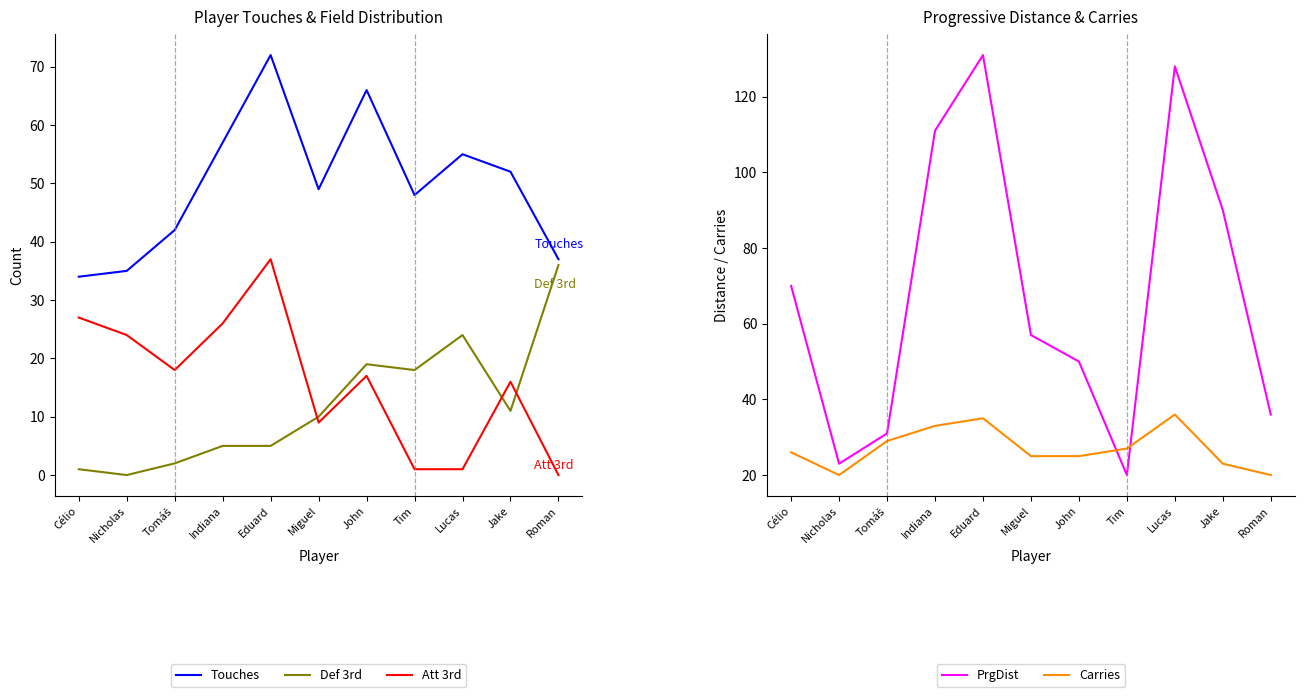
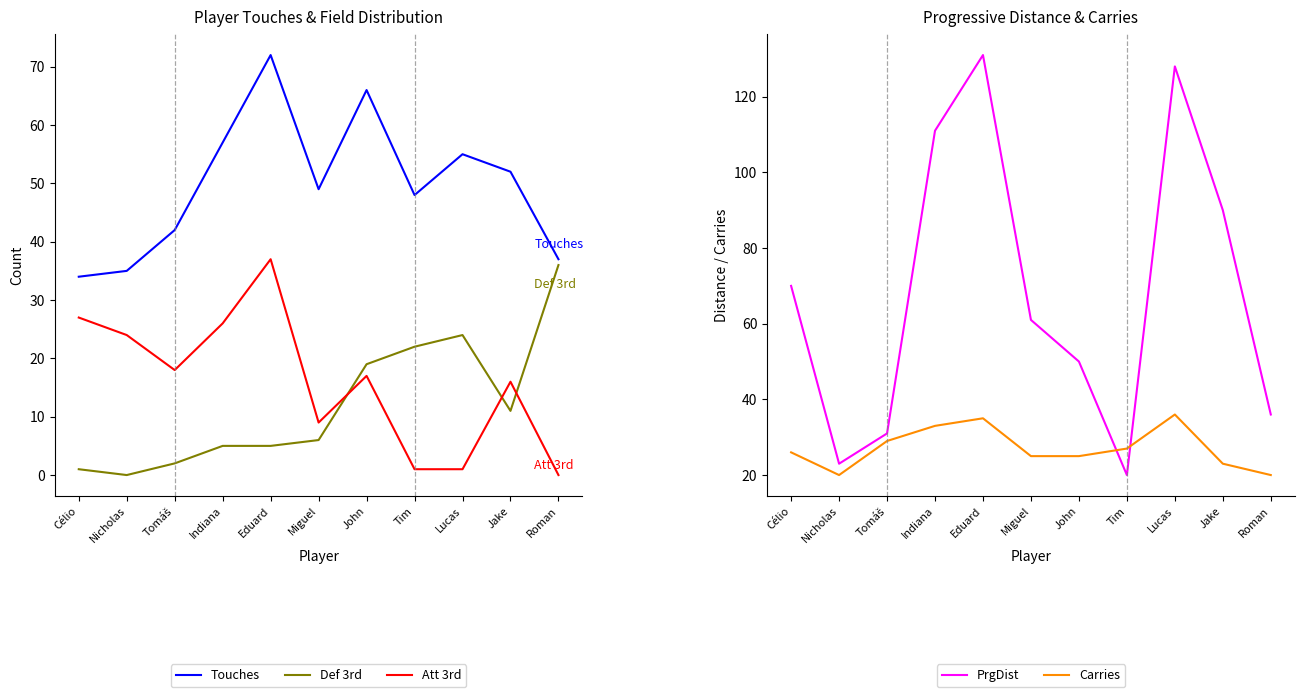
Player Touches & Field Distribution, Def 3rd, Miguel: 10 -> 6
Player Touches & Field Distribution, Def 3rd, Tim: 18 -> 22
Progressive Distance & Carries, PrgDist, Miguel: 57 -> 61
